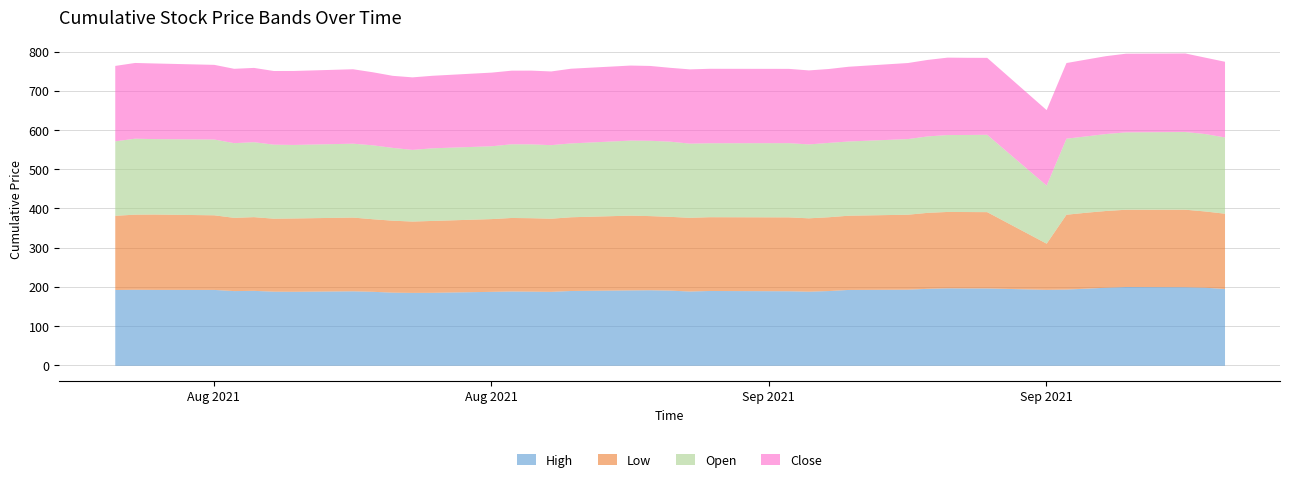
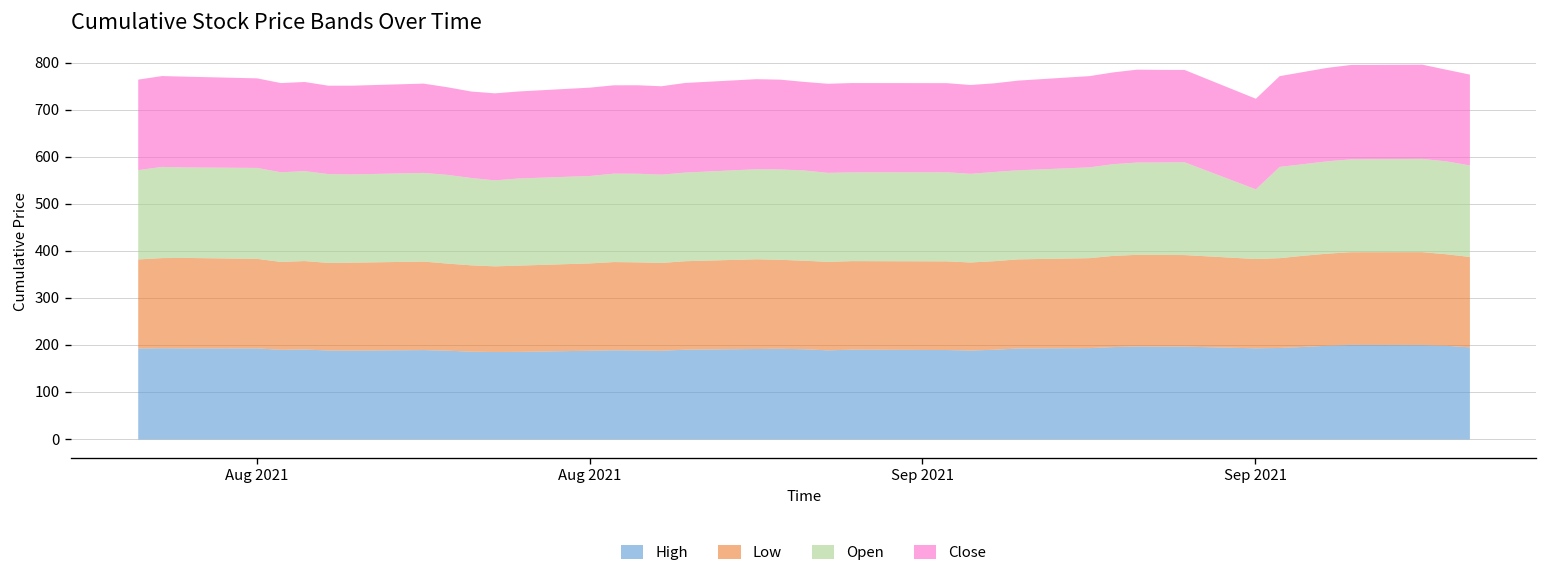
Low, Sep 2021: 120 -> 190
